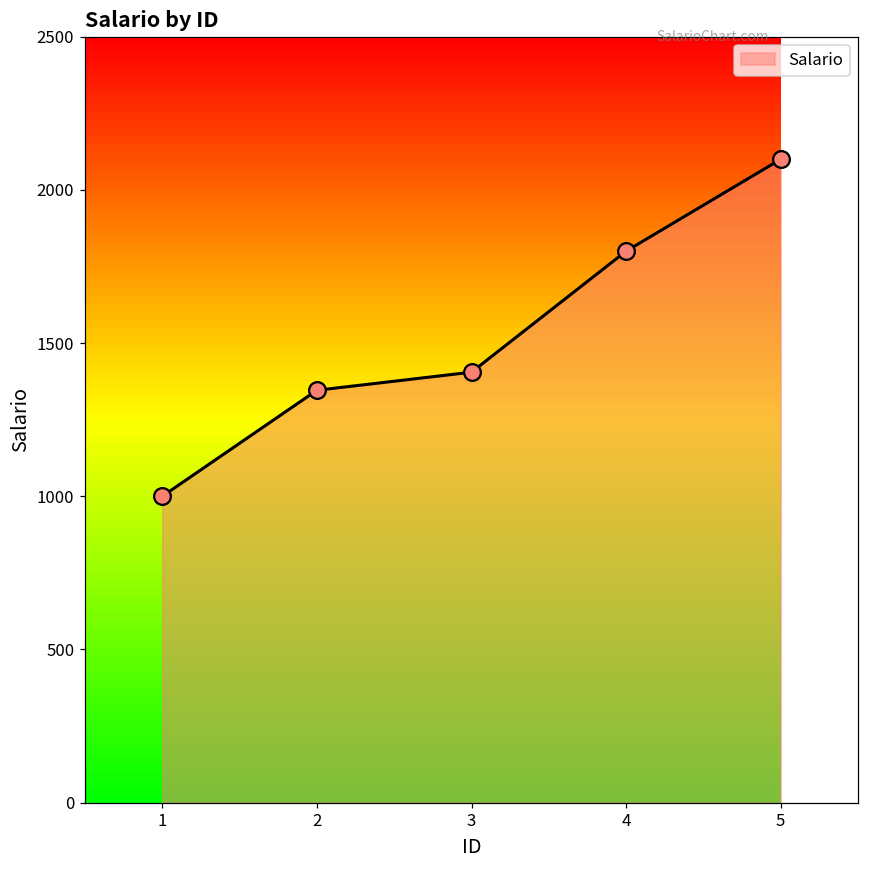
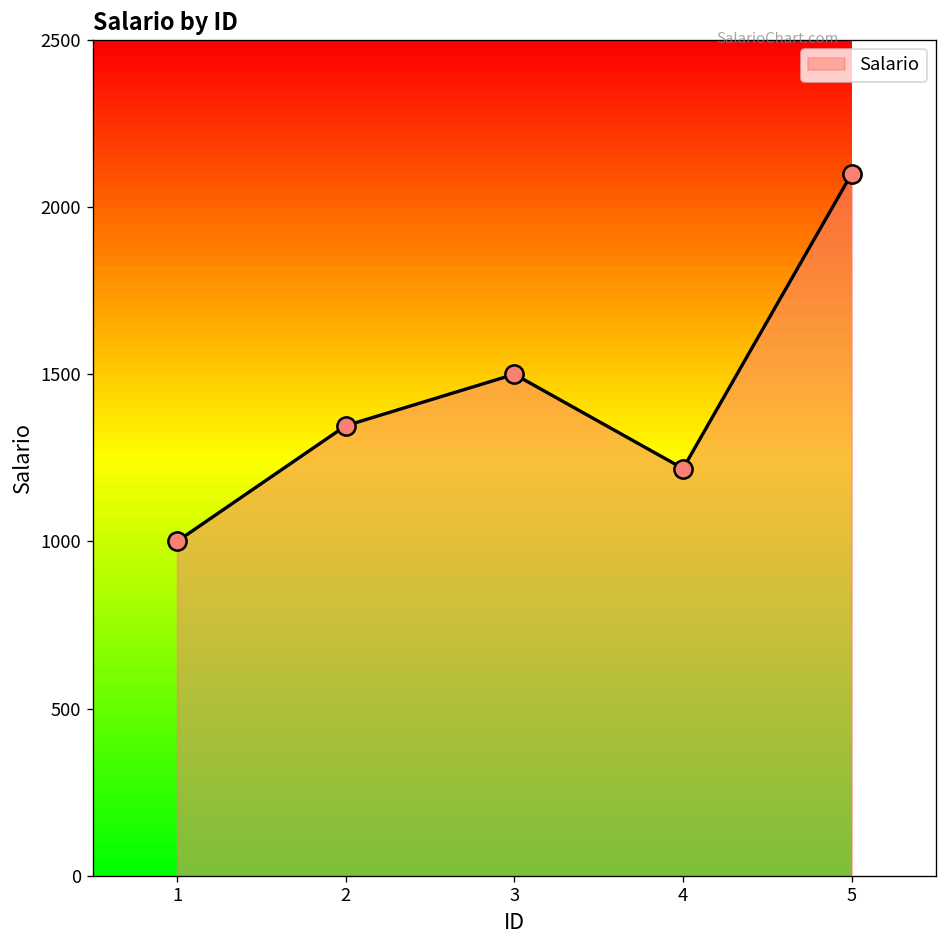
3: 1410 -> 1500
4: 1800 -> 1220
